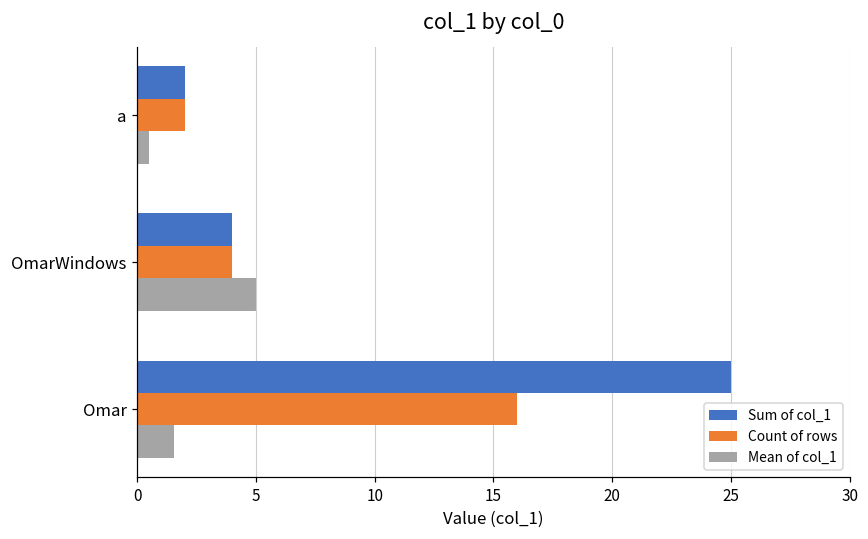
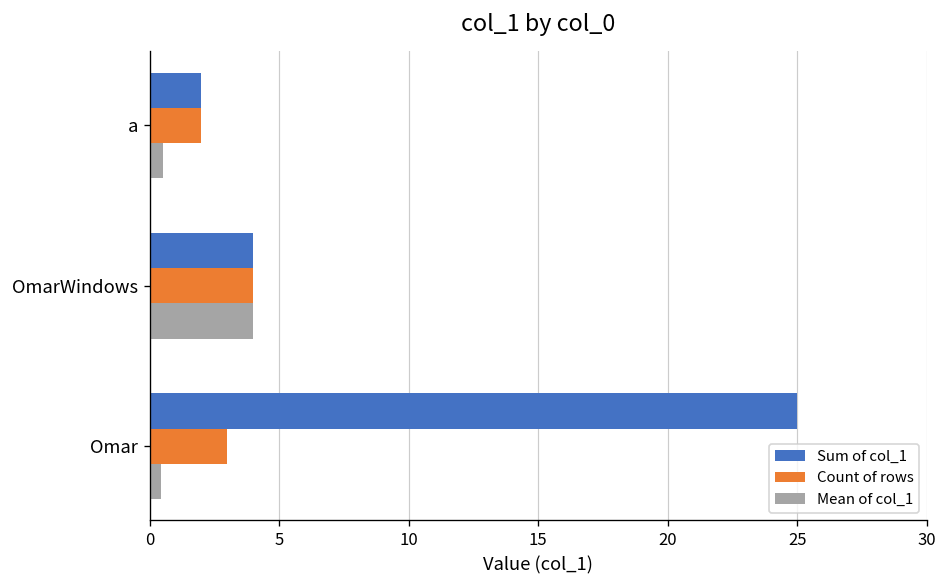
Mean of col_1, OmarWindows: 5 -> 4
Count of rows, Omar: 16 -> 3
Mean of col_1, Omar: 1.6 -> 0.4
